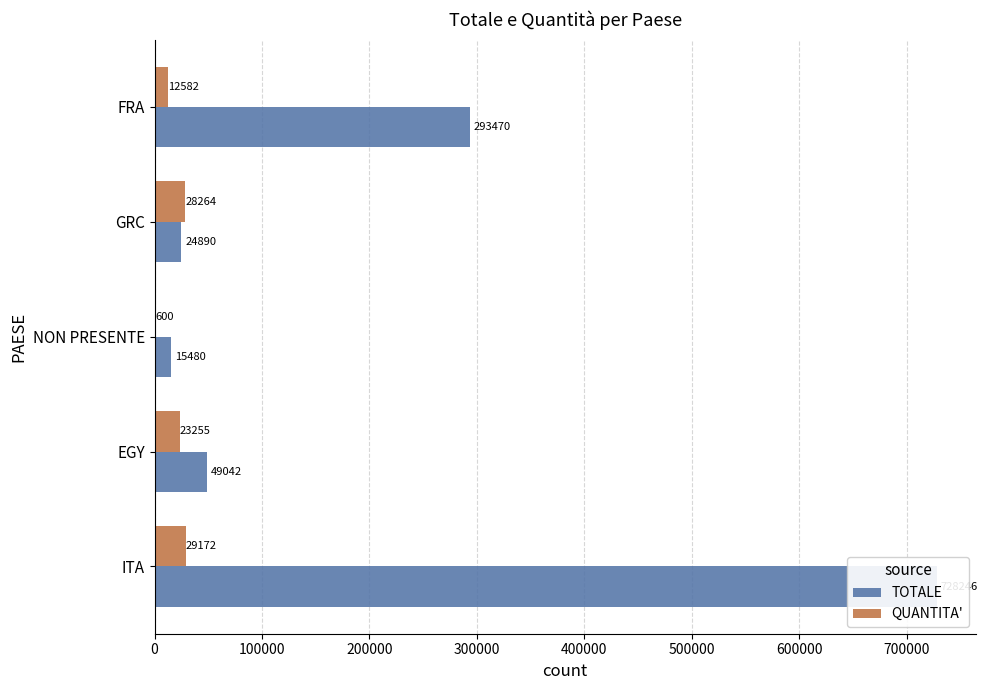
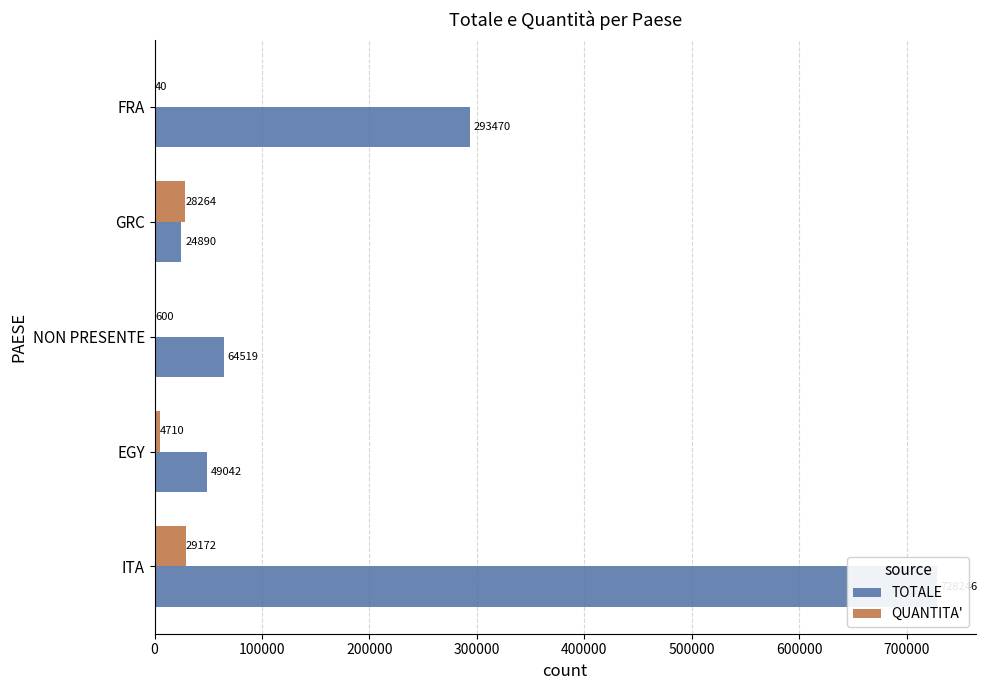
QUANTITA', FRA: 12582 -> 40
TOTALE, NON PRESENTE: 15480 -> 64519
QUANTITA', EGY: 23255 -> 4710
